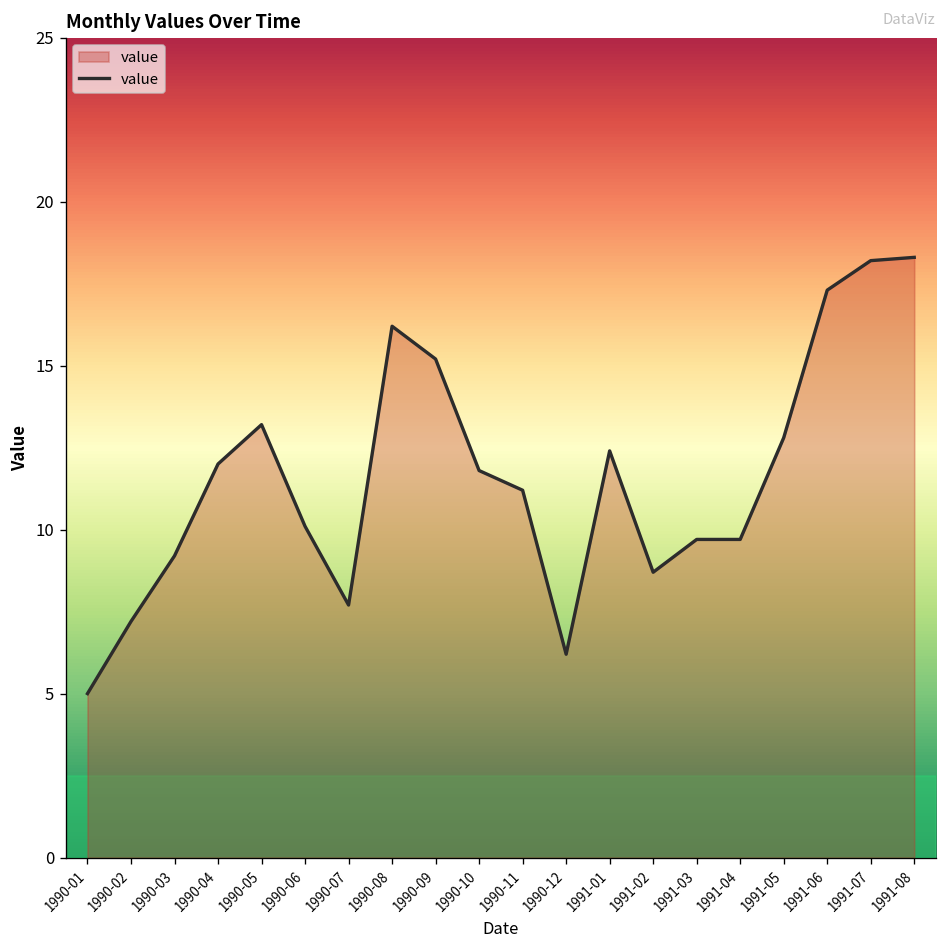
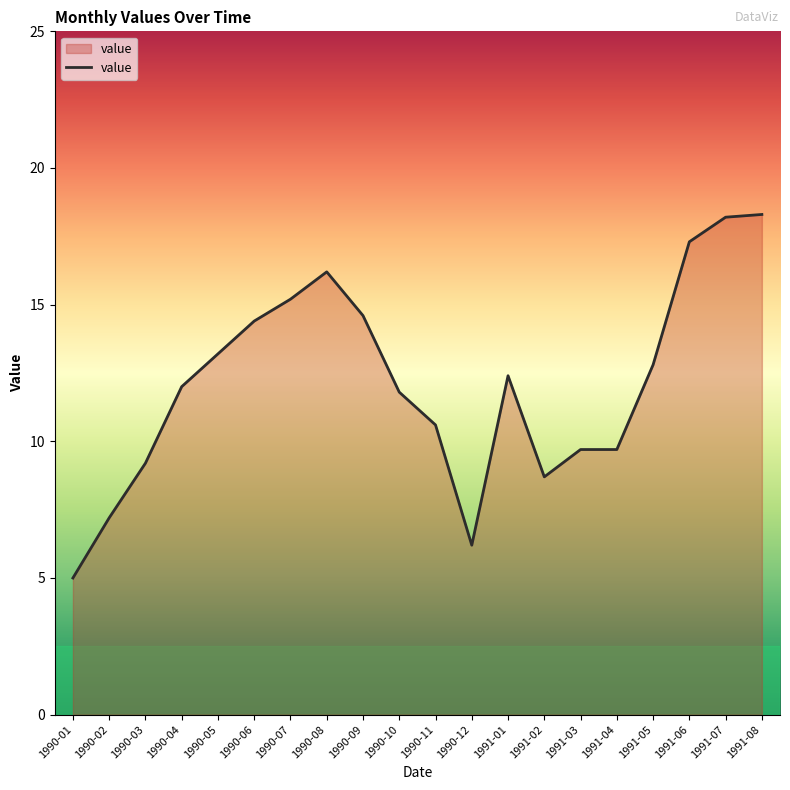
1990-06: 10.1 -> 14.4
1990-07: 7.7 -> 15.2
1990-09: 15.2 -> 14.6
1990-11: 11.2 -> 10.6
